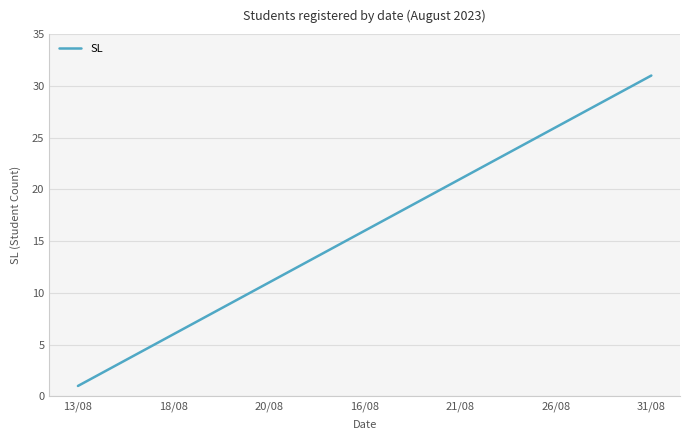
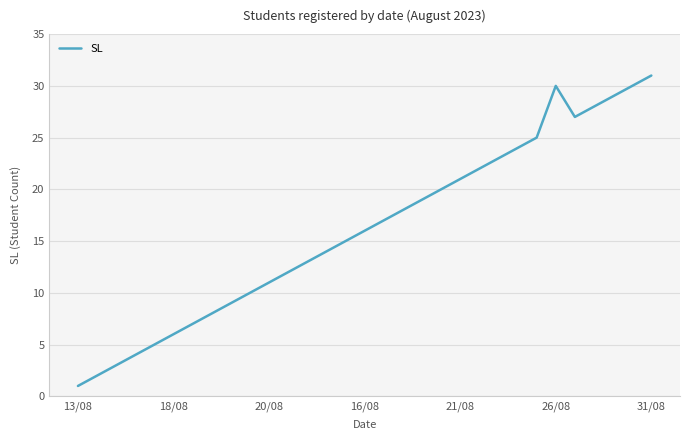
26/08: 26 -> 30
